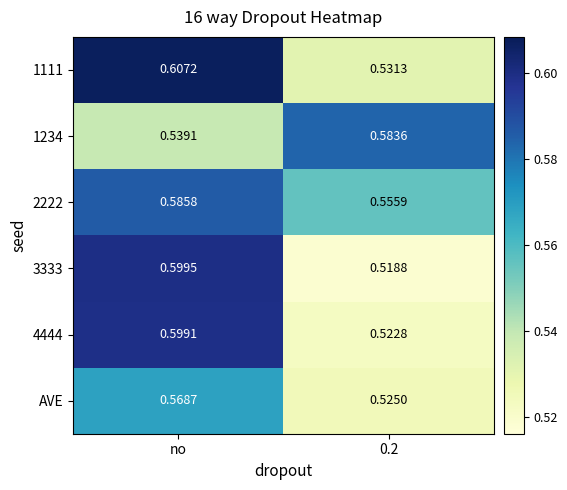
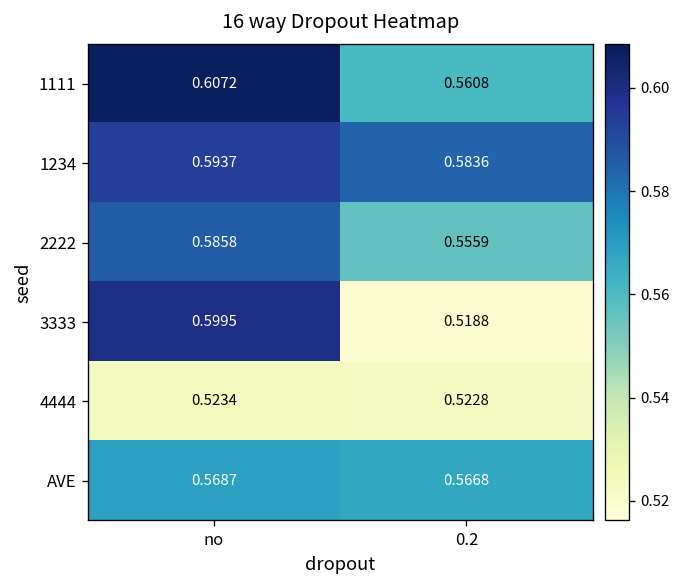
1111, 0.2: 0.5313 -> 0.5608
1234, no: 0.5391 -> 0.5937
4444, no: 0.5991 -> 0.5234
AVE, 0.2: 0.5250 -> 0.5668
